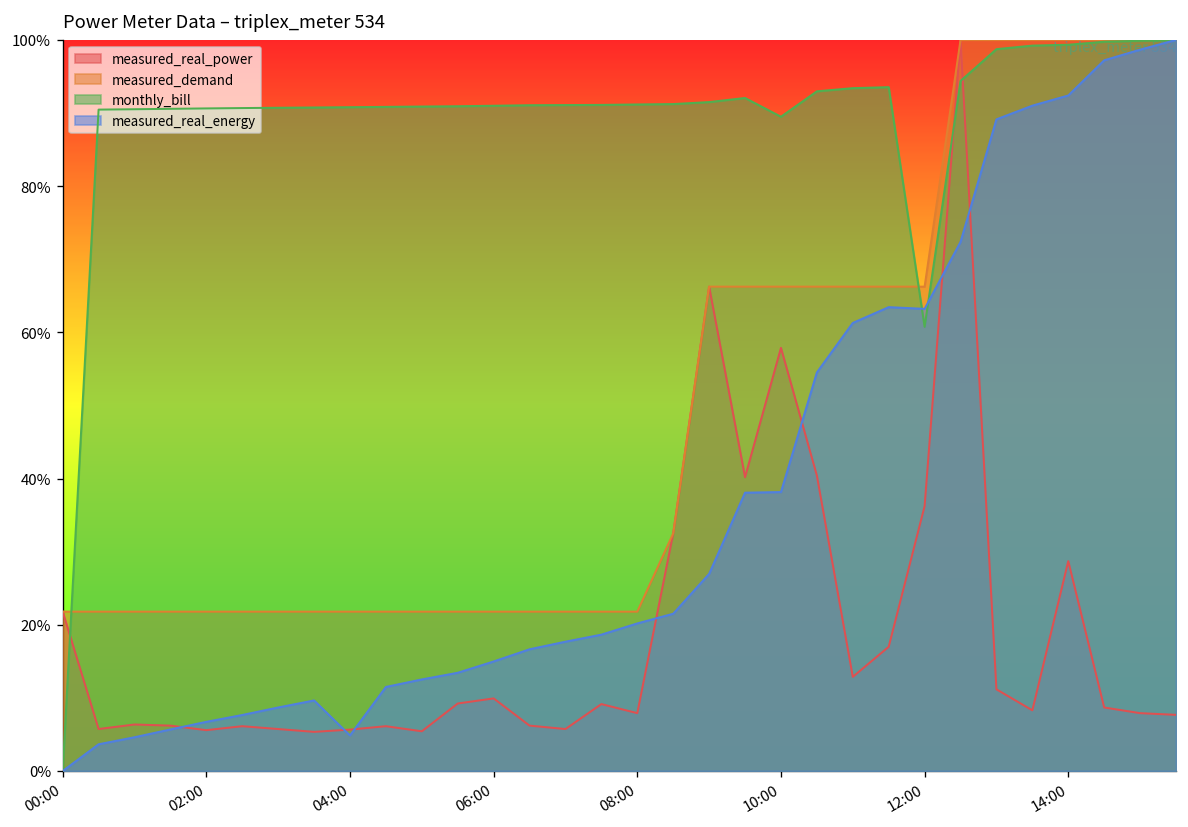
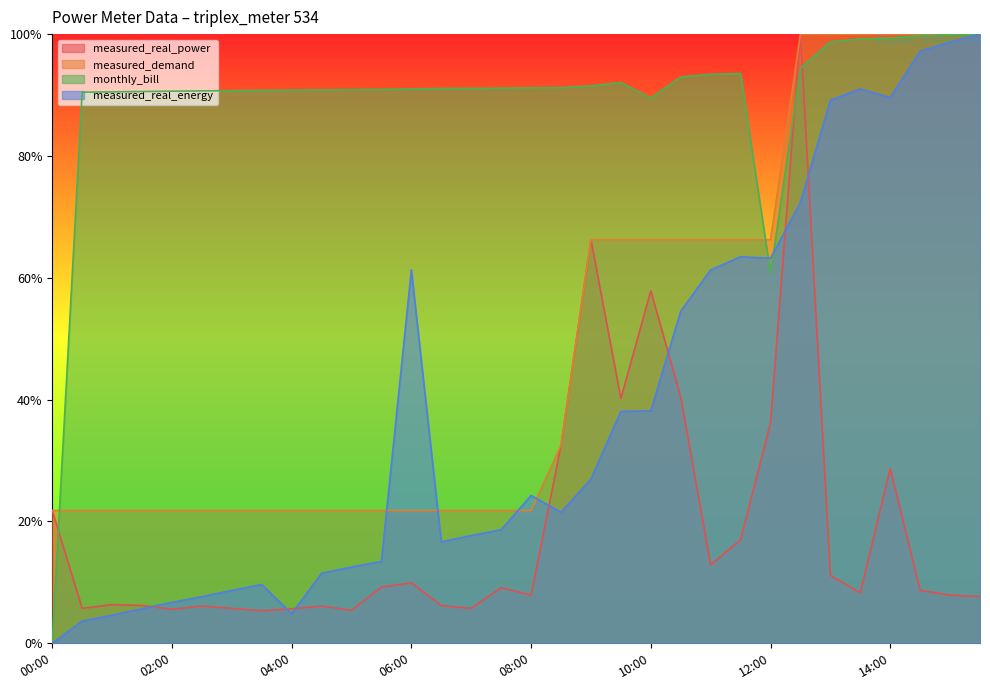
measured_real_energy, 06:00: 15% -> 61%
measured_real_energy, 08:00: 20% -> 24%
measured_real_energy, 14:00: 92% -> 90%
